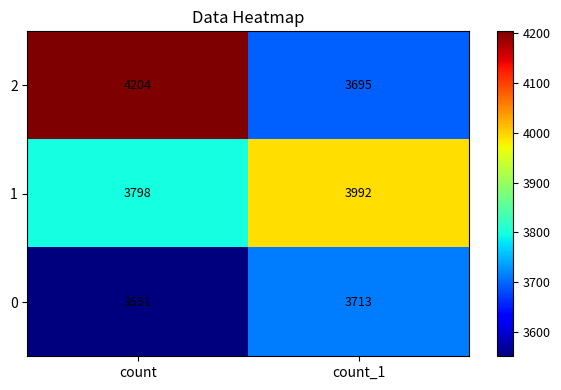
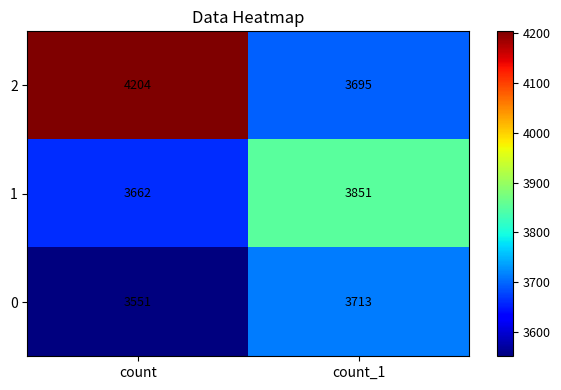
1, count: 3798 -> 3662
1, count_1: 3992 -> 3851
